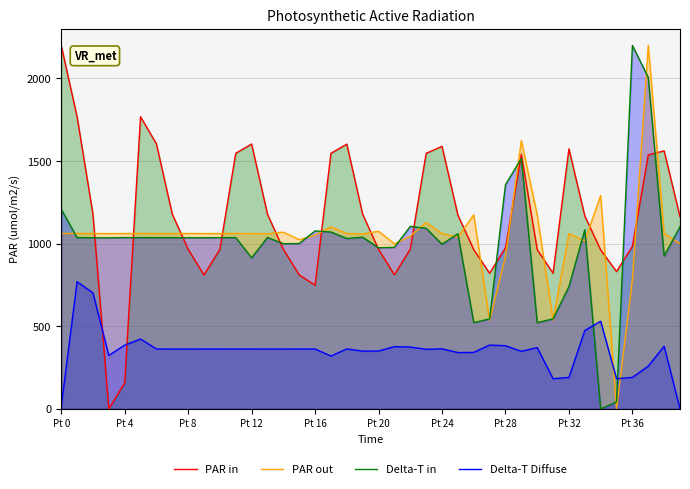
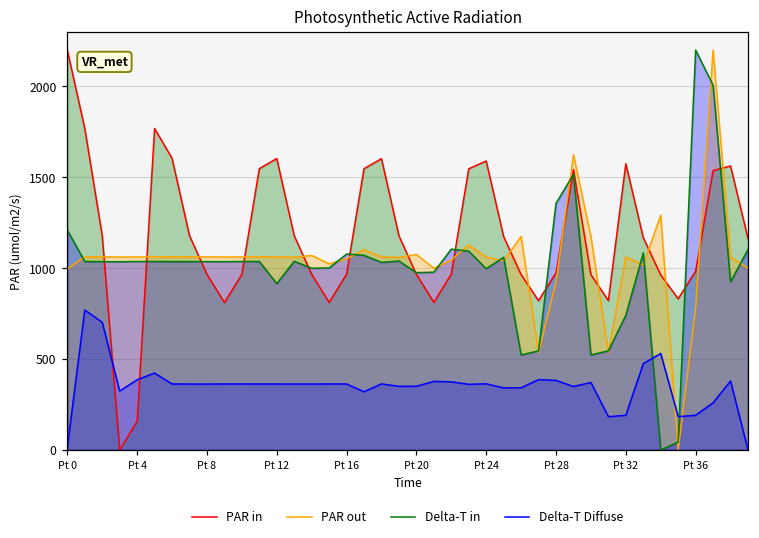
PAR out, Pt 0: 1060 -> 1000
PAR in, Pt 16: 750 -> 970
